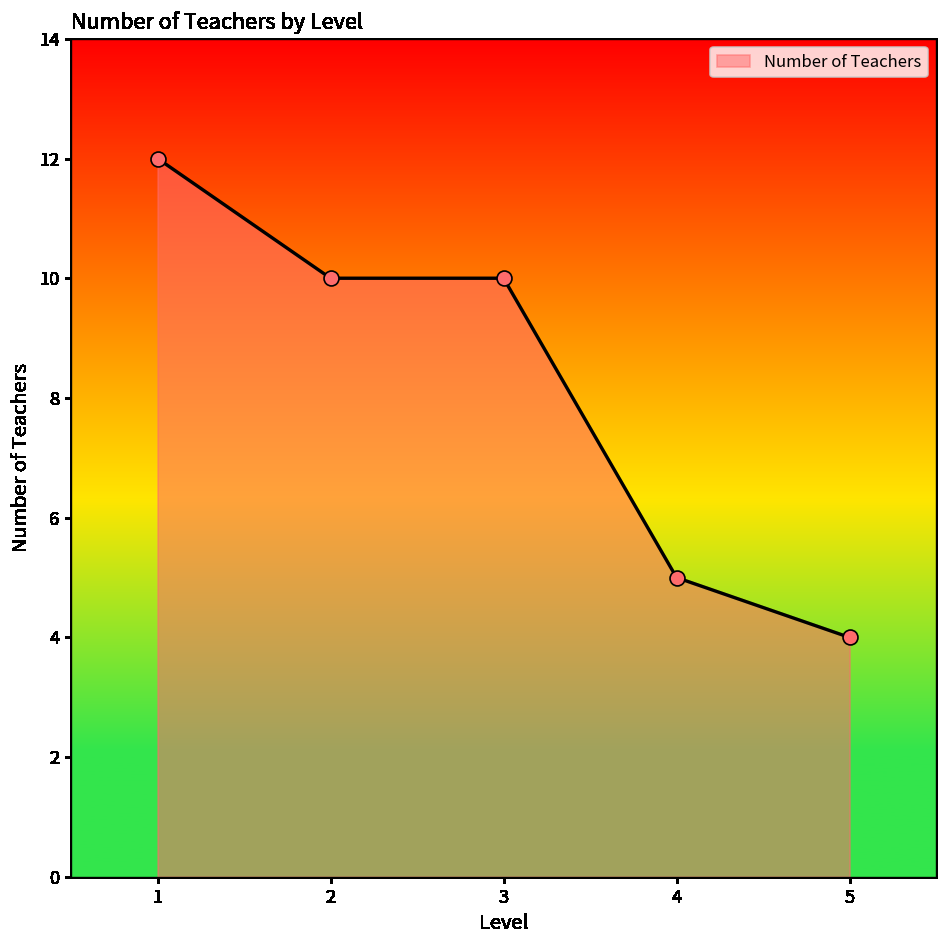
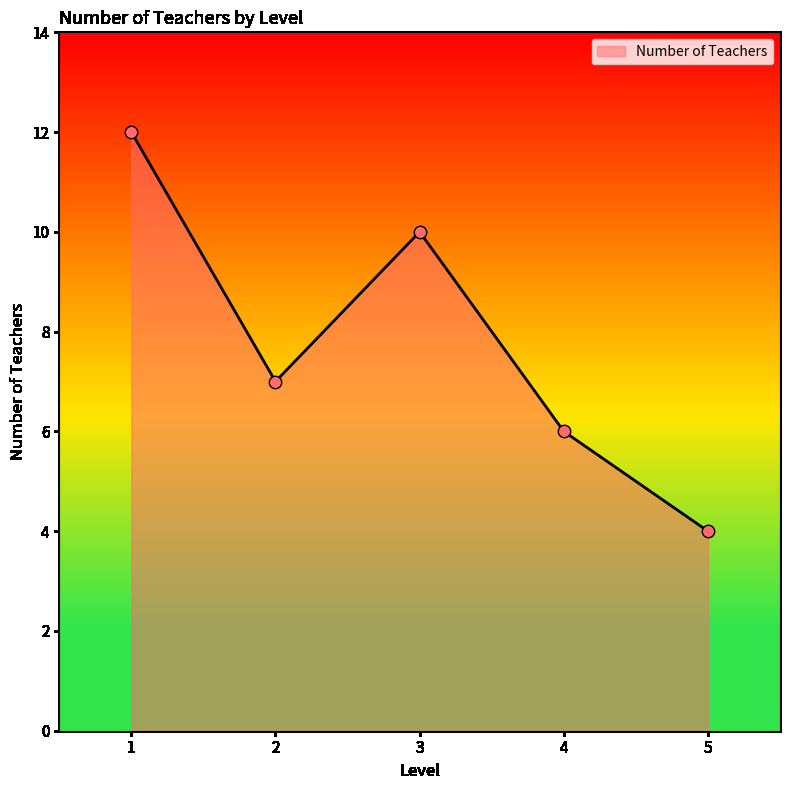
2: 10 -> 7
4: 5 -> 6
